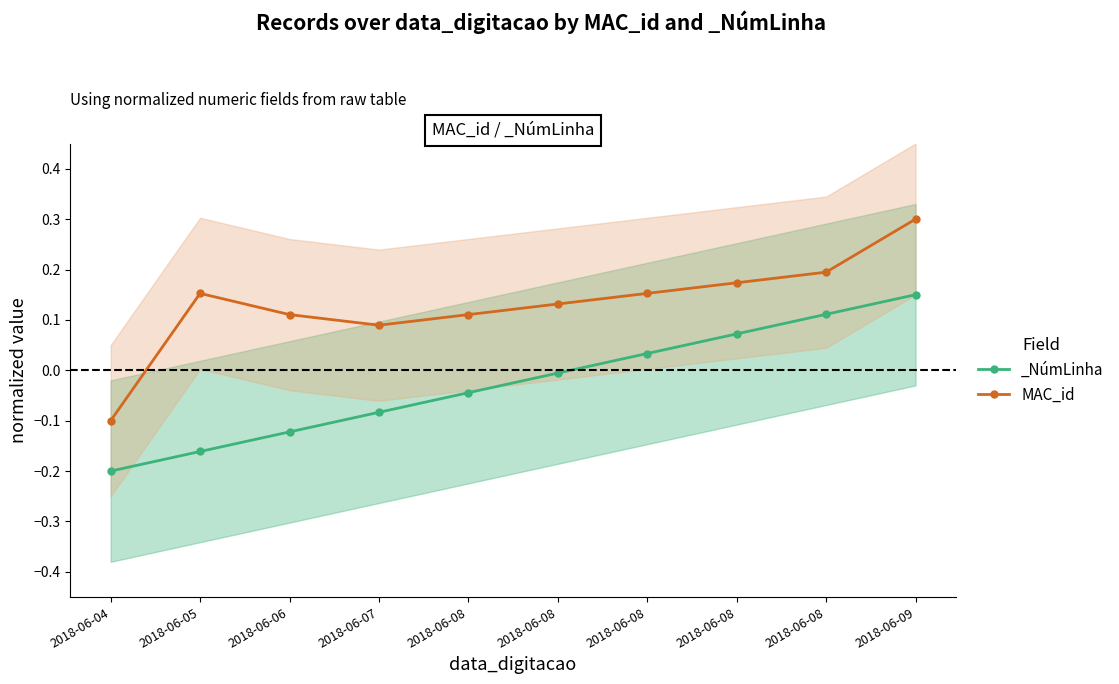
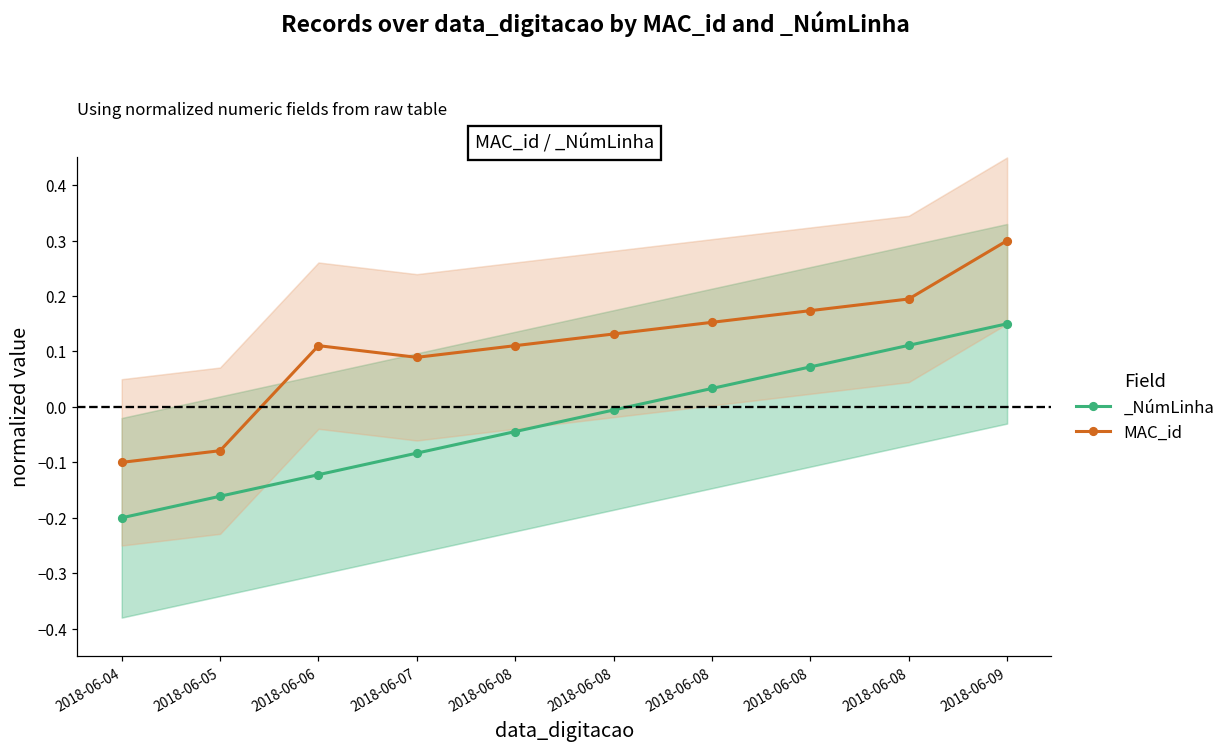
MAC_id, 2018-06-05: 0.15 -> -0.08
